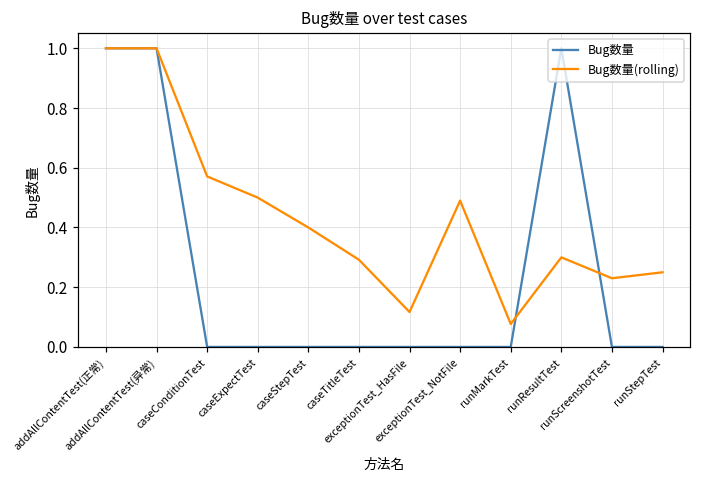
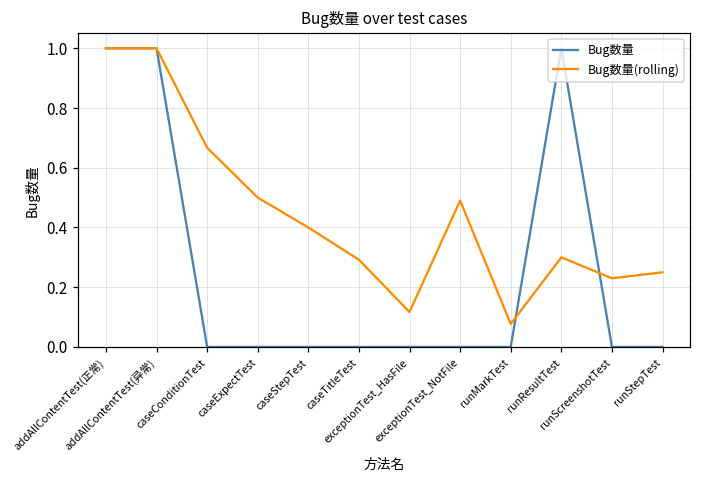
Bug数量(rolling), caseConditionTest: 0.57 -> 0.67
